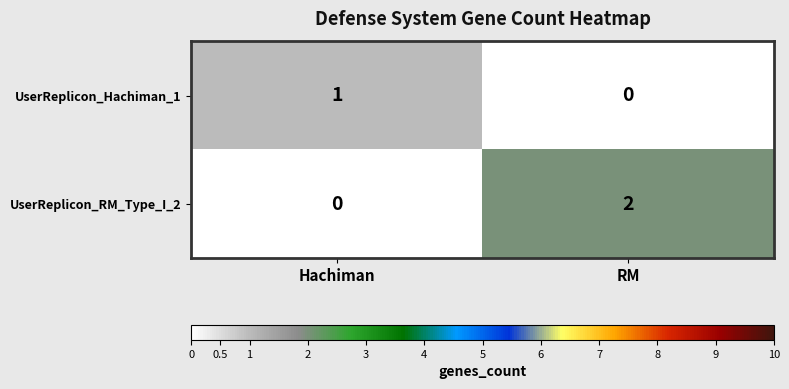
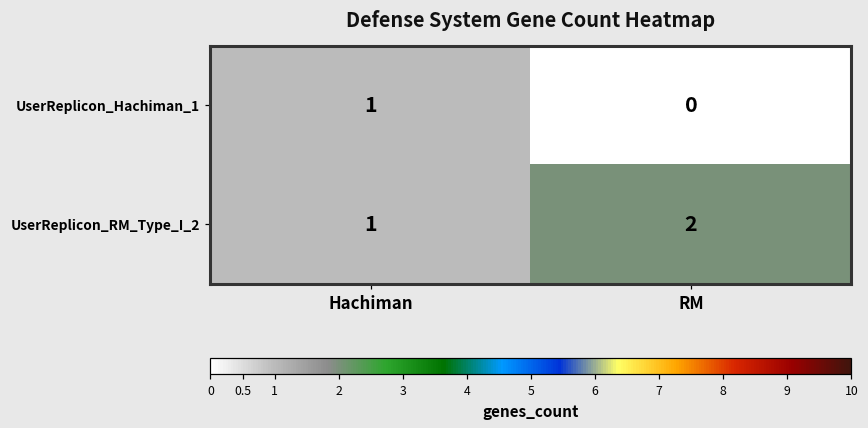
UserReplicon_RM_Type_I_2, Hachiman: 0 -> 1
